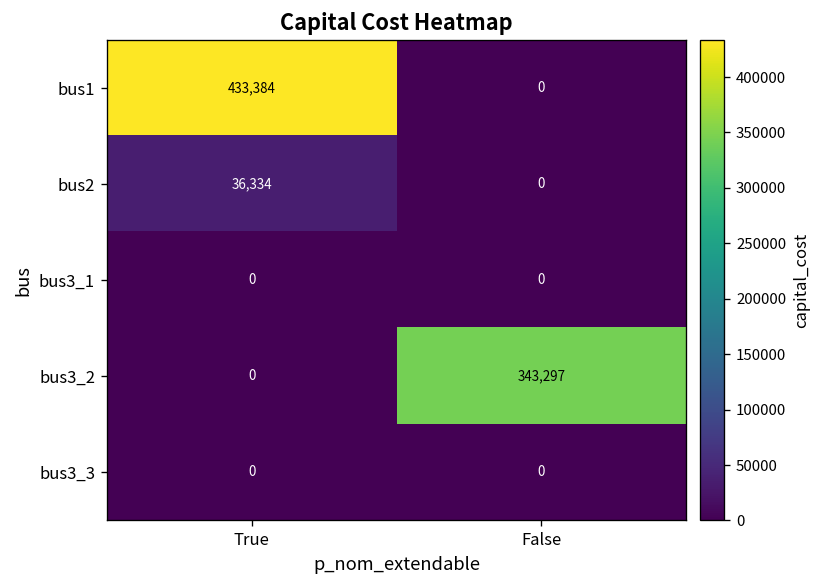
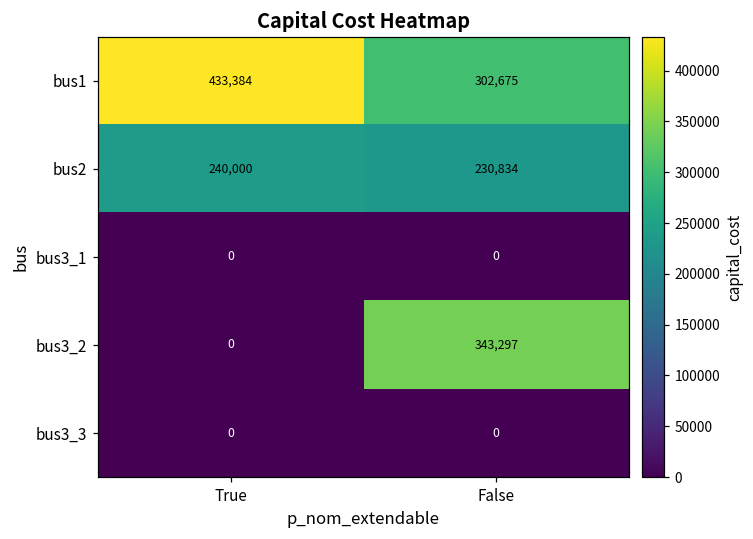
bus1, False: 0 -> 302,675
bus2, True: 36,334 -> 240,000
bus2, False: 0 -> 230,834
